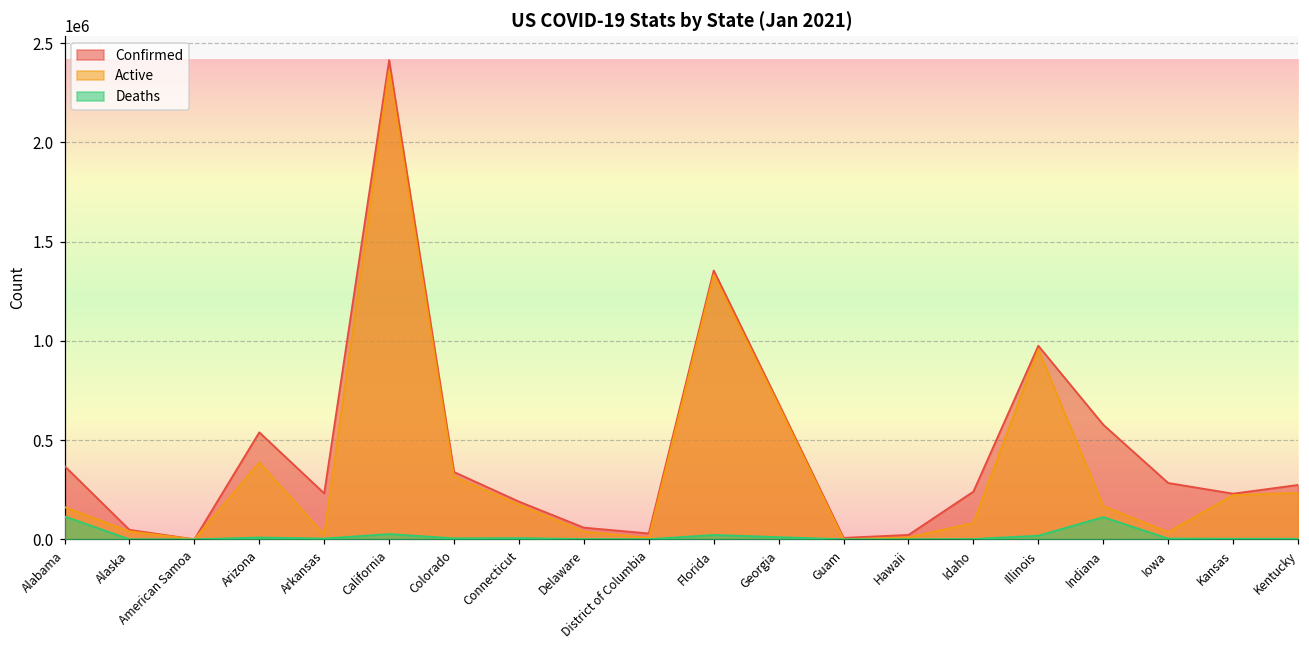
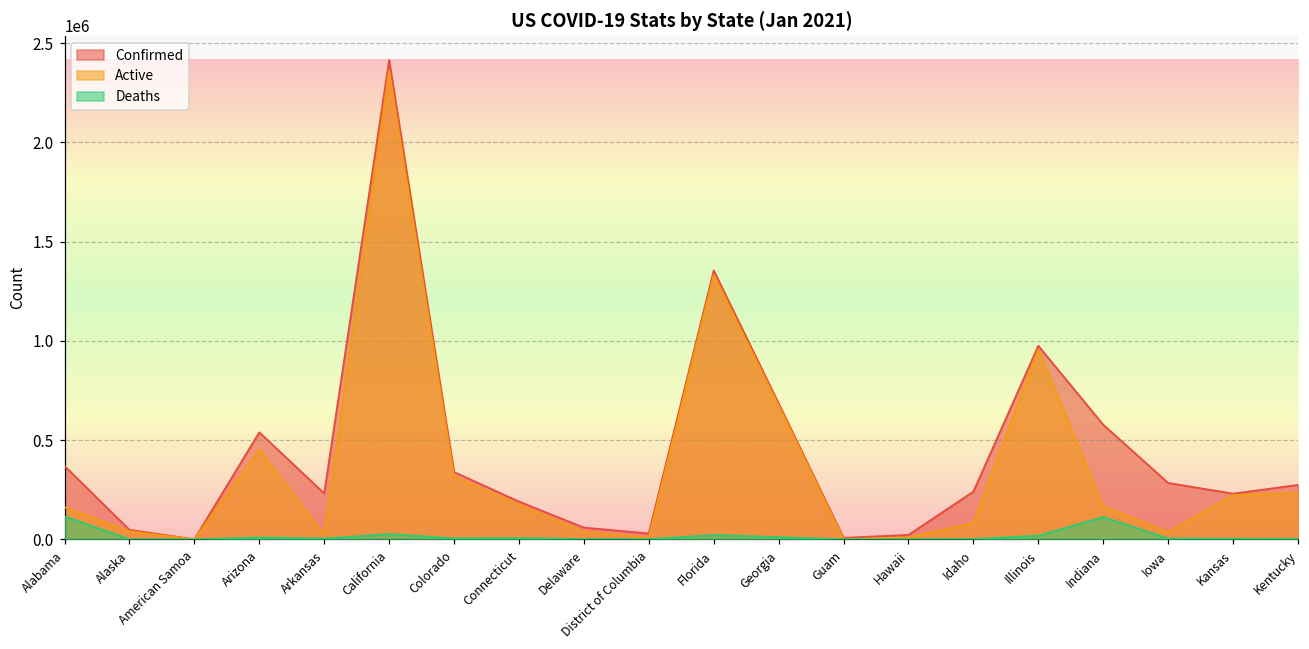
Active, Arizona: 390000 -> 450000
